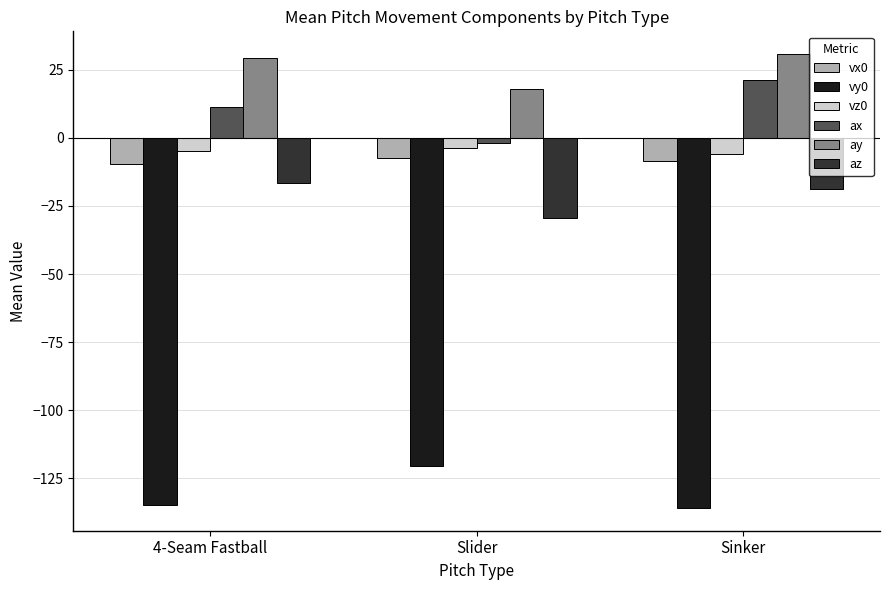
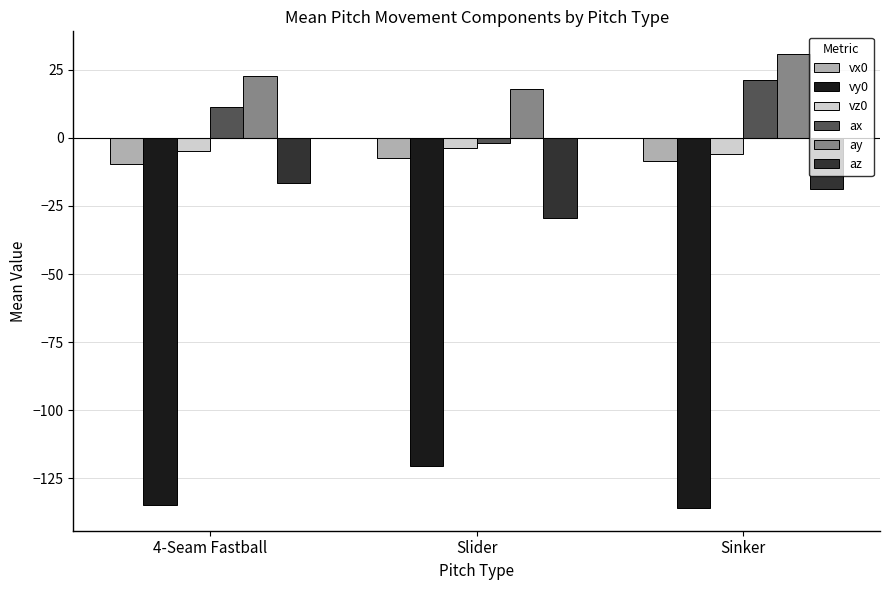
ay, 4-Seam Fastball: 29 -> 23
